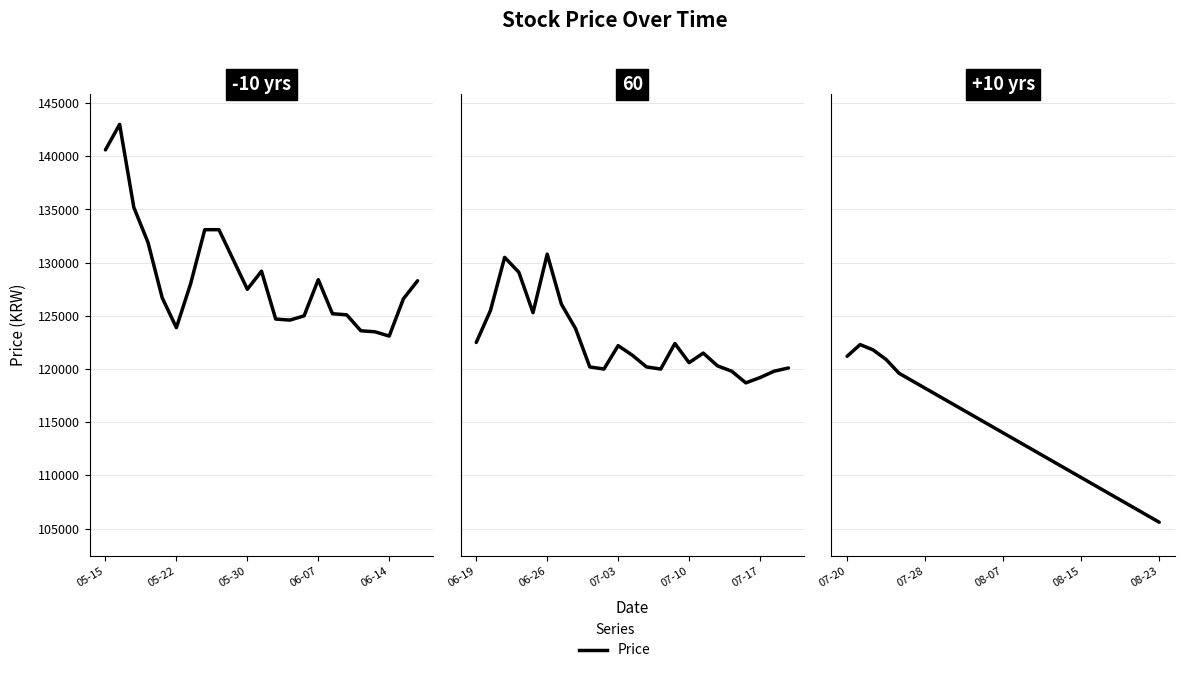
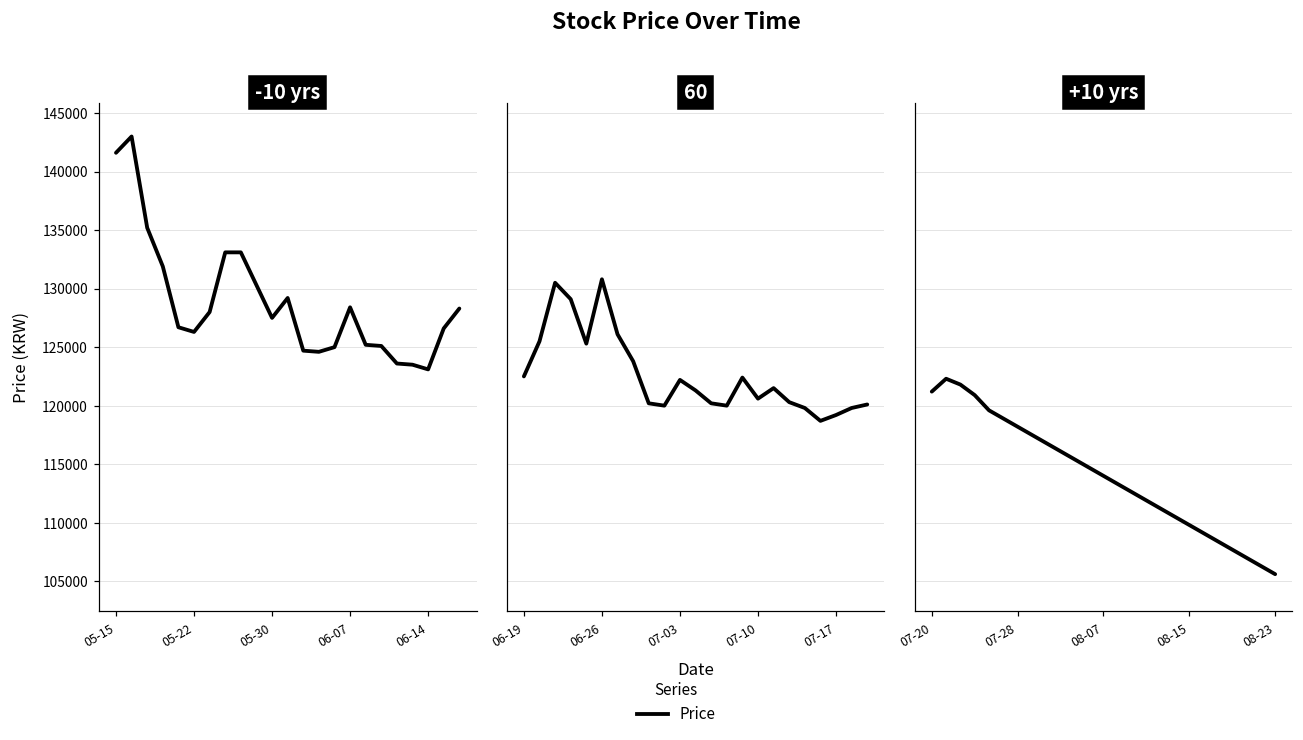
-10 yrs, 05-15: 140600 -> 141600
-10 yrs, 05-22: 123900 -> 126300
